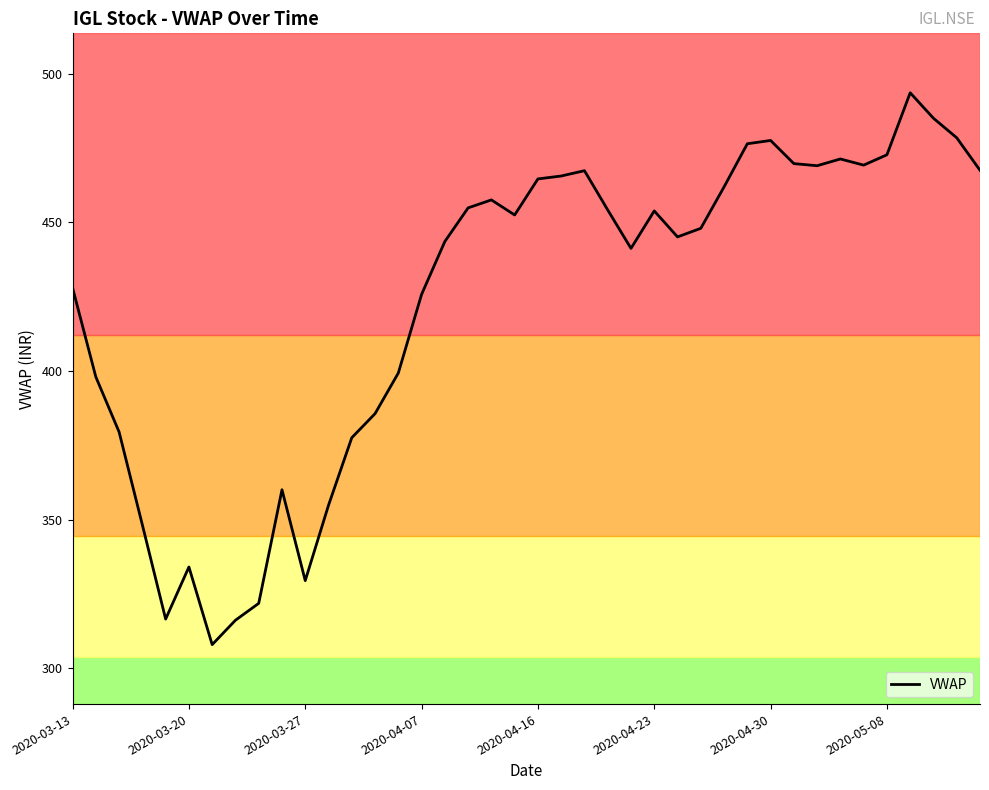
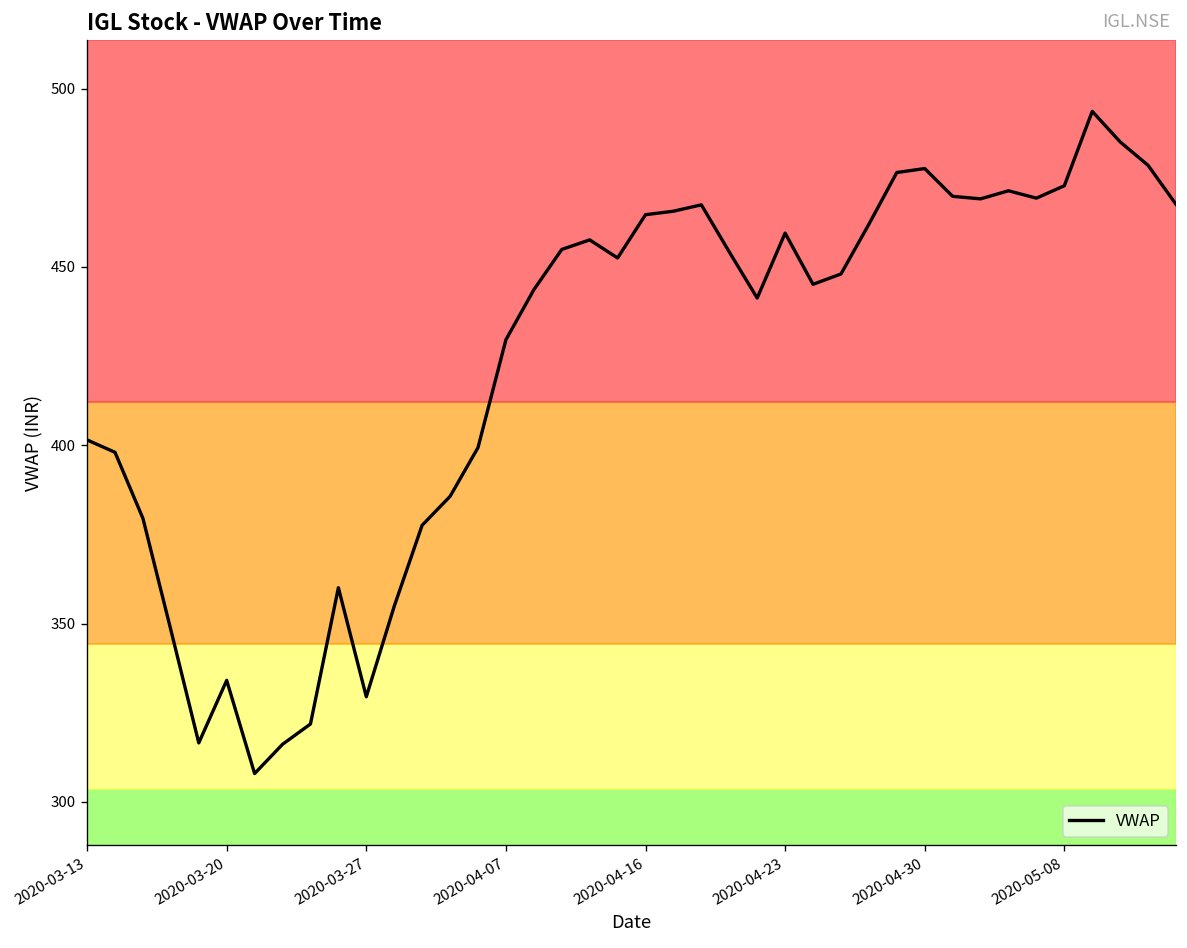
2020-03-13: 428 -> 402
2020-04-07: 426 -> 430
2020-04-23: 454 -> 459
